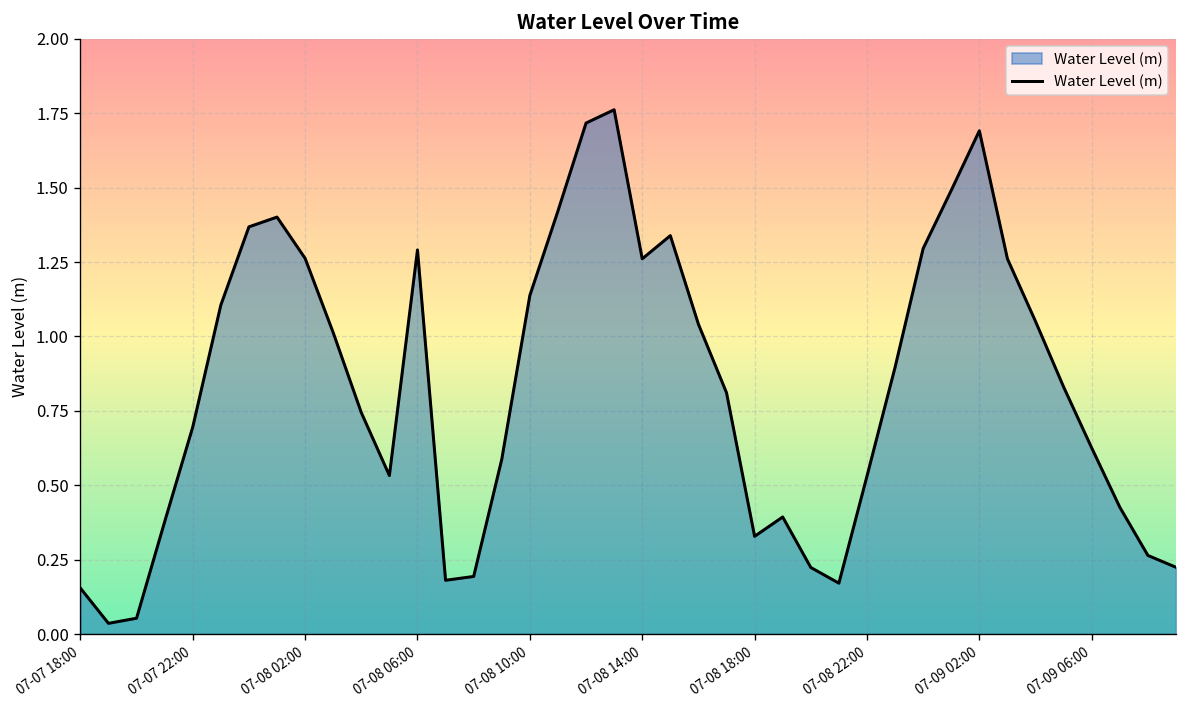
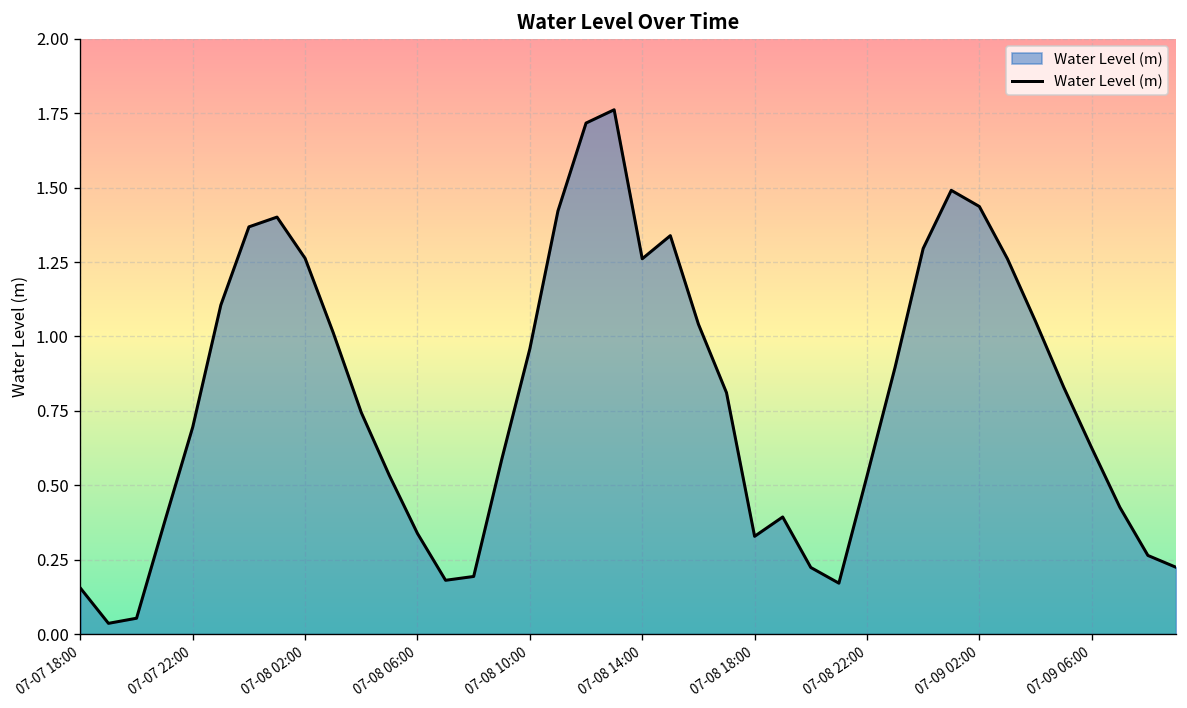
07-08 06:00: 1.29 -> 0.34
07-08 10:00: 1.14 -> 0.96
07-09 02:00: 1.69 -> 1.44
